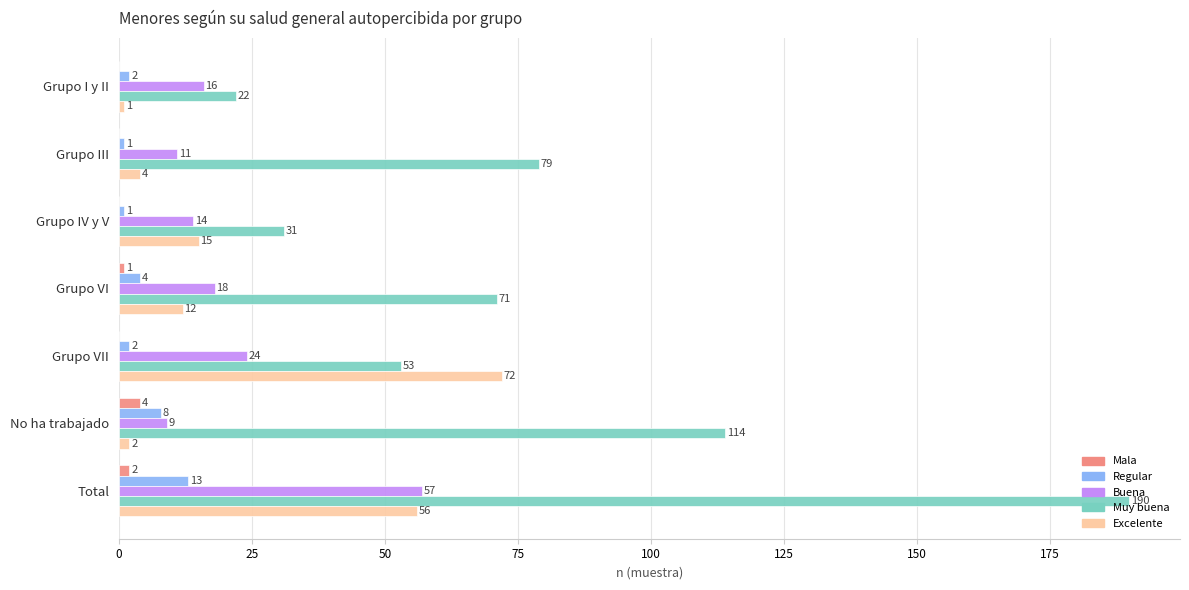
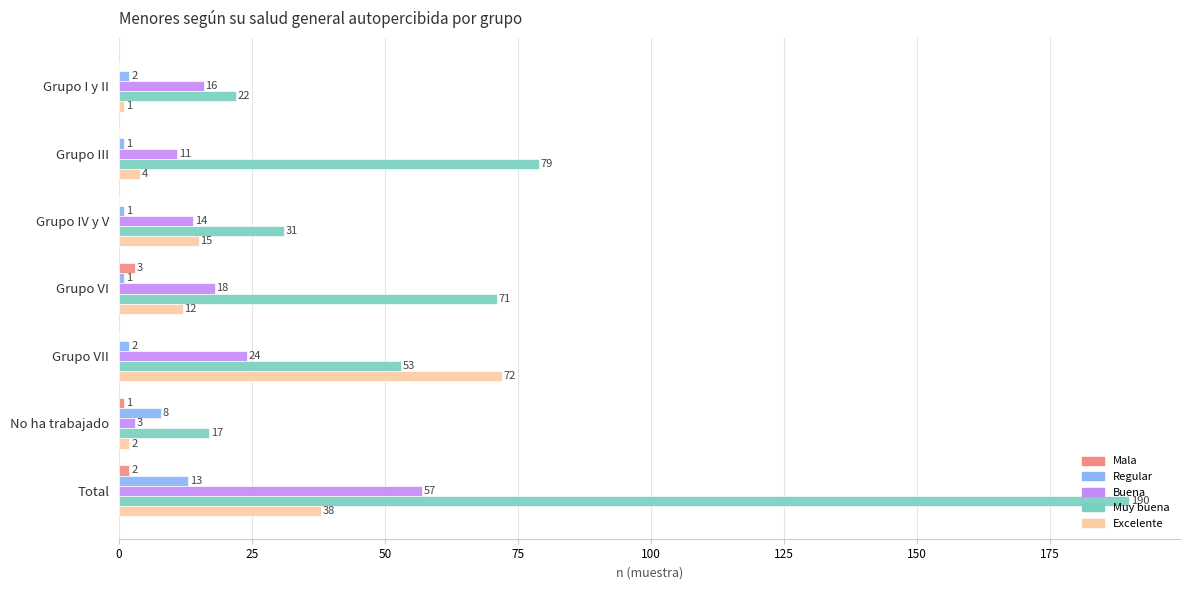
Mala, Grupo VI: 1 -> 3
Regular, Grupo VI: 4 -> 1
Mala, No ha trabajado: 4 -> 1
Buena, No ha trabajado: 9 -> 3
Muy buena, No ha trabajado: 114 -> 17
Excelente, Total: 56 -> 38
